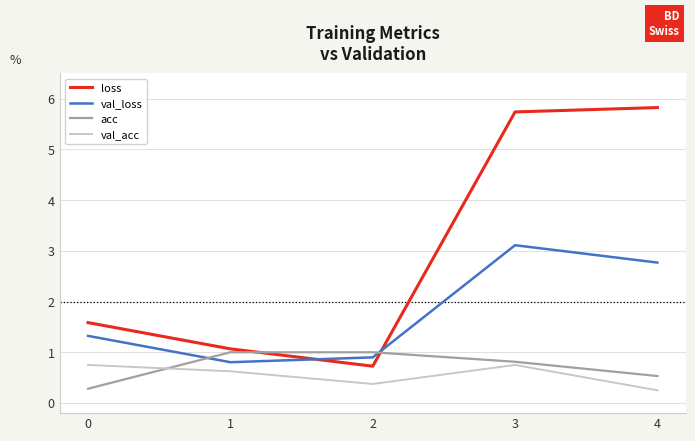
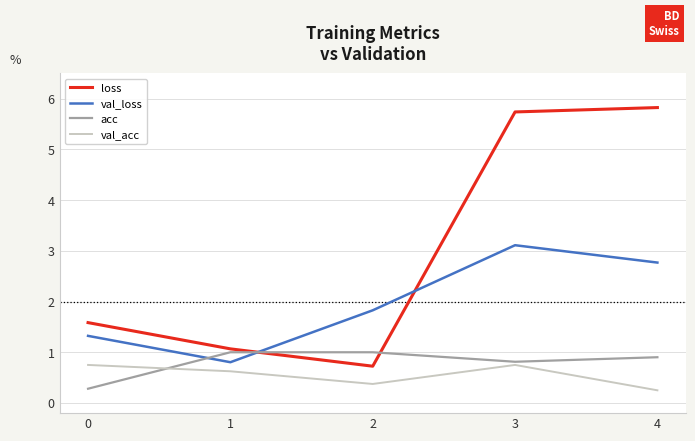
val_loss, 2: 0.9 -> 1.8
acc, 4: 0.5 -> 0.9
